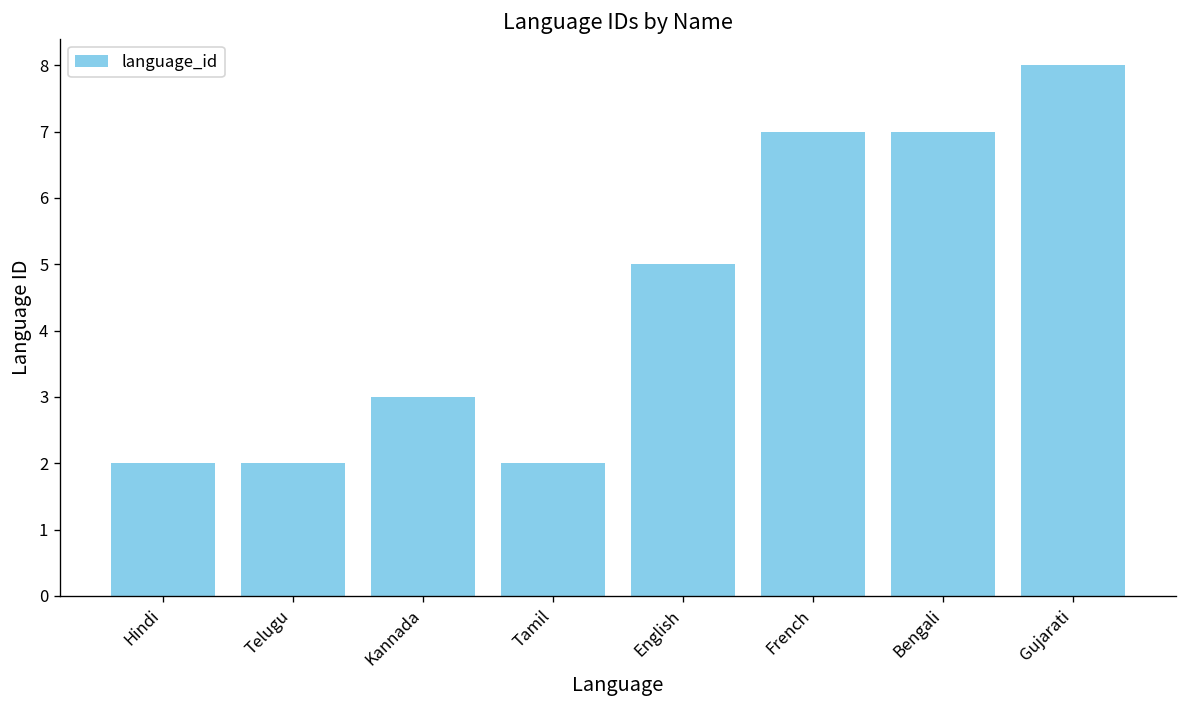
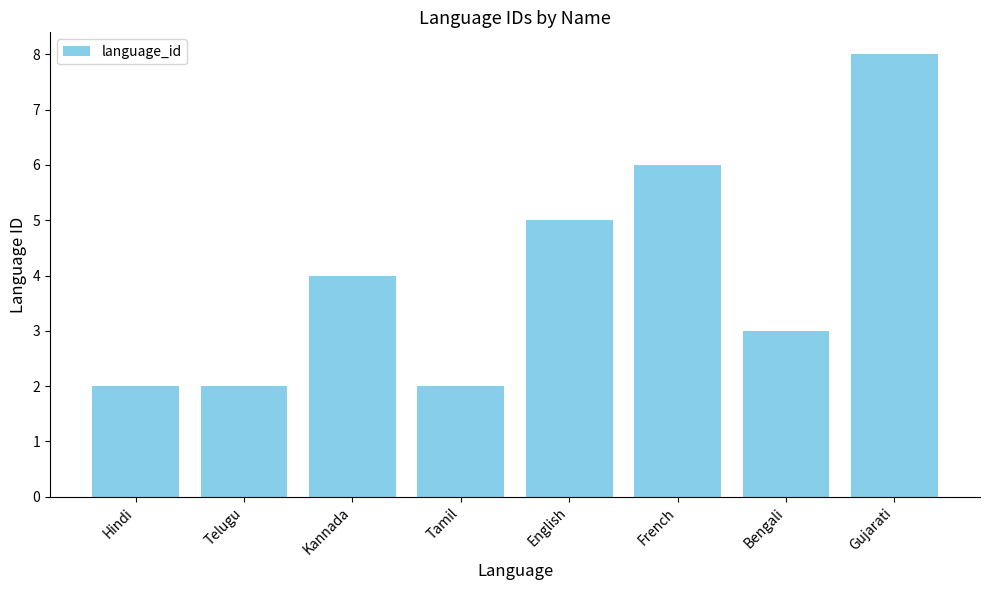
Kannada: 3 -> 4
French: 7 -> 6
Bengali: 7 -> 3
